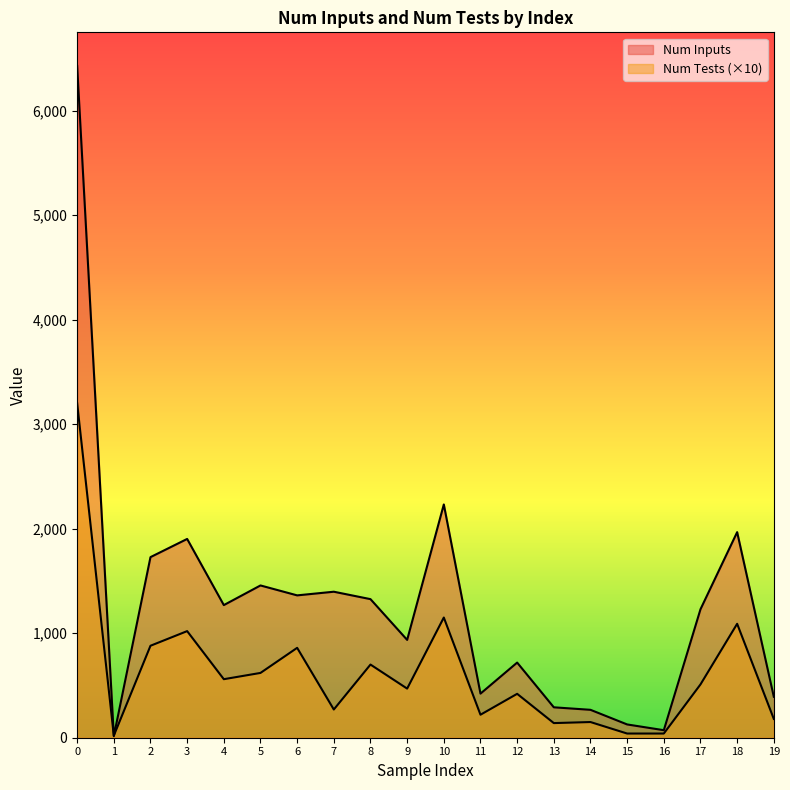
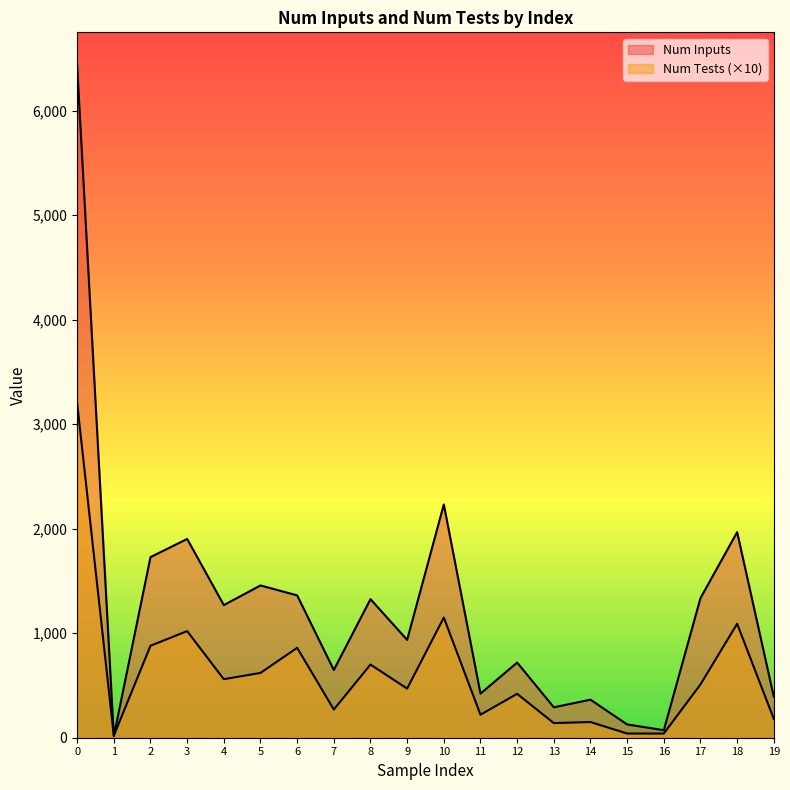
Num Inputs, 7: 1,400 -> 650
Num Inputs, 14: 270 -> 360
Num Inputs, 17: 1,230 -> 1,340
